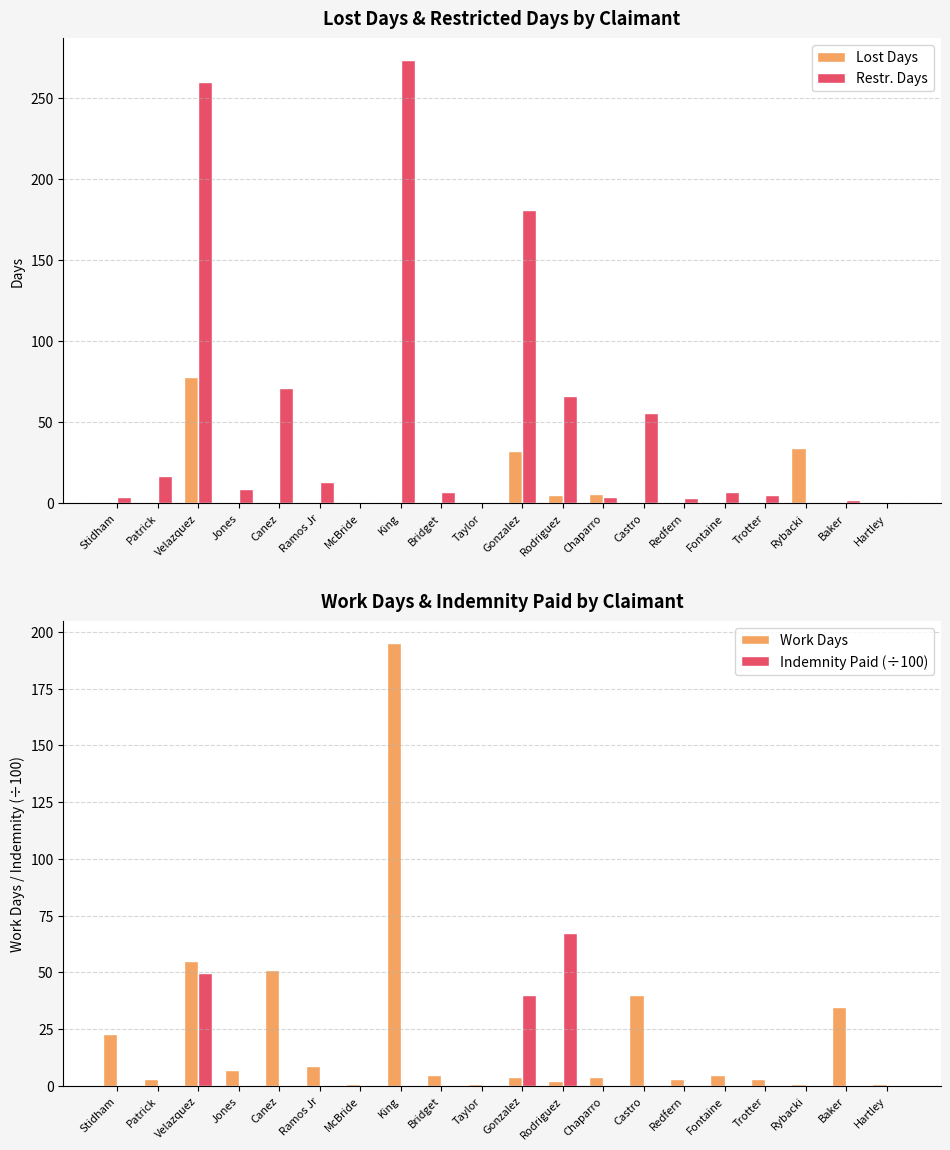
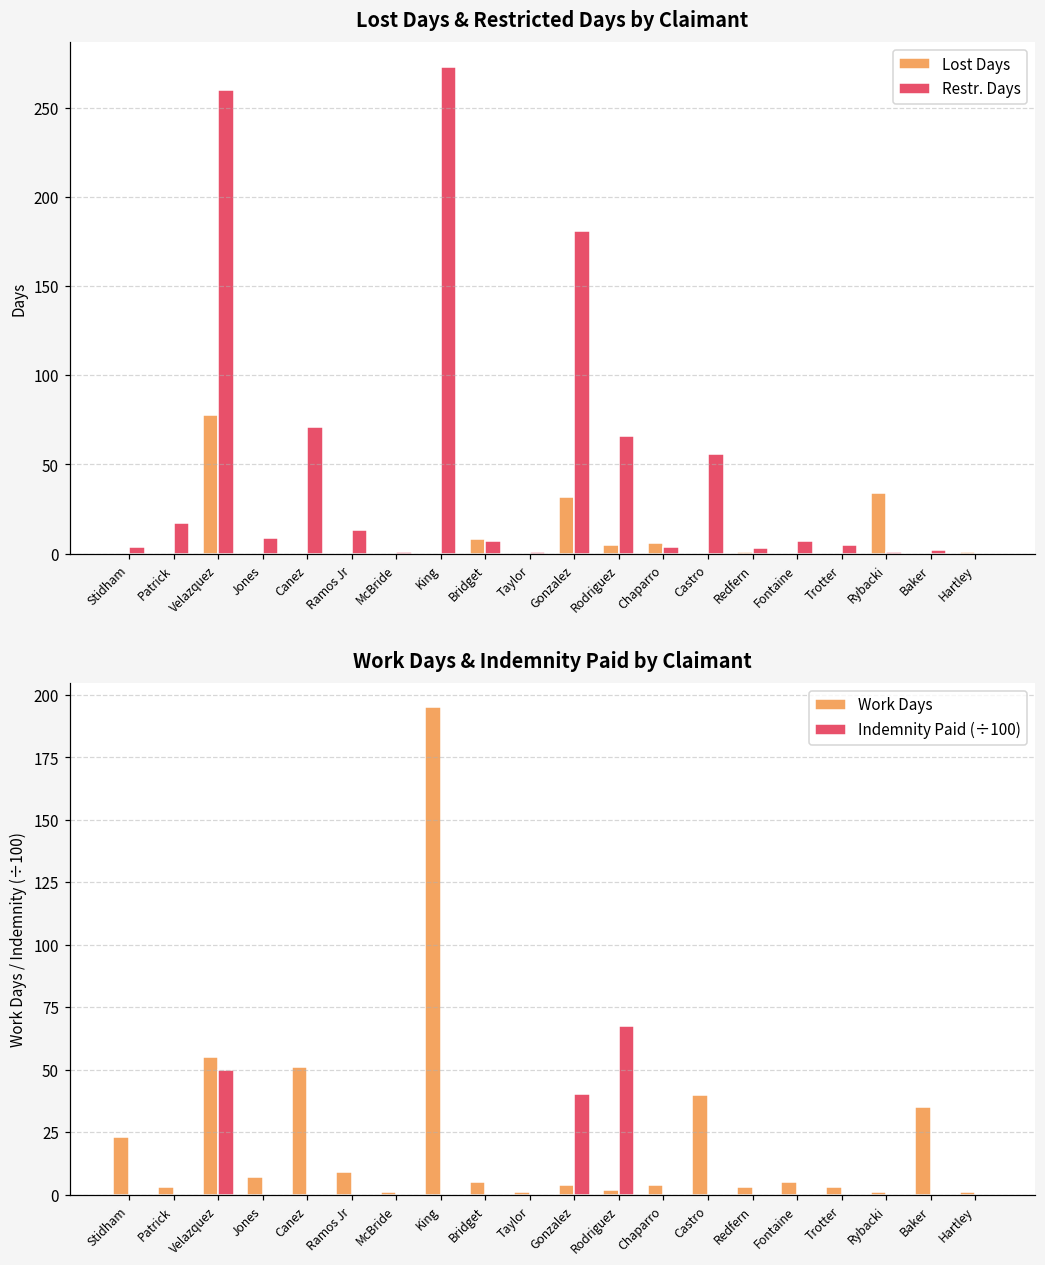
Lost Days & Restricted Days by Claimant, Lost Days, Bridget: 0 -> 8
